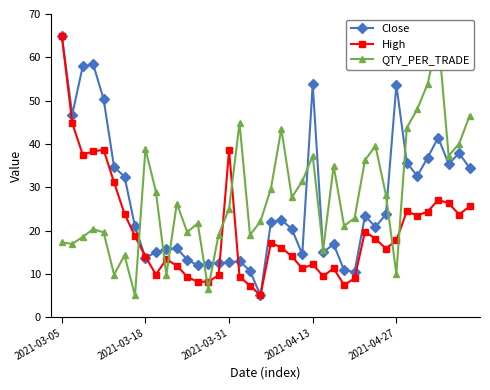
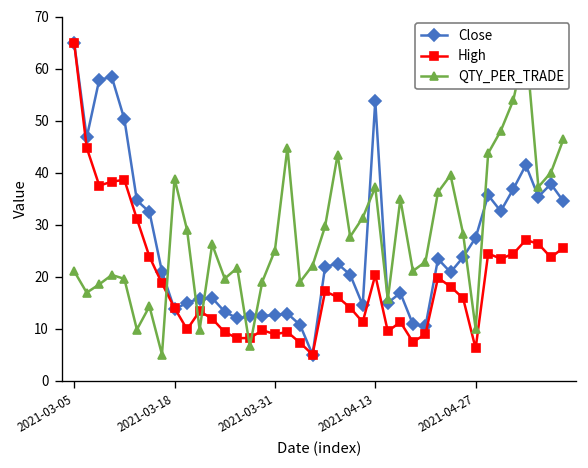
QTY_PER_TRADE, 2021-03-05: 17 -> 21
High, 2021-03-31: 39 -> 9
High, 2021-04-13: 12 -> 20
Close, 2021-04-27: 54 -> 27
High, 2021-04-27: 18 -> 6
